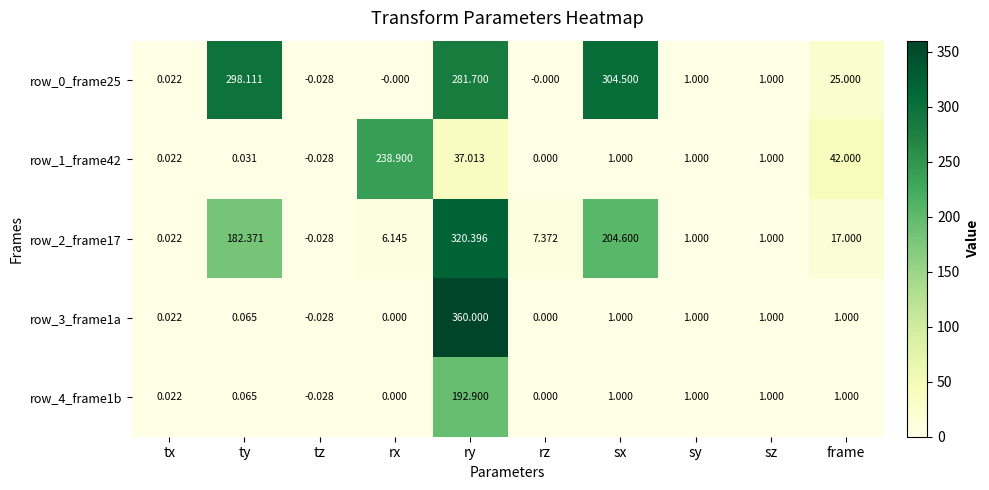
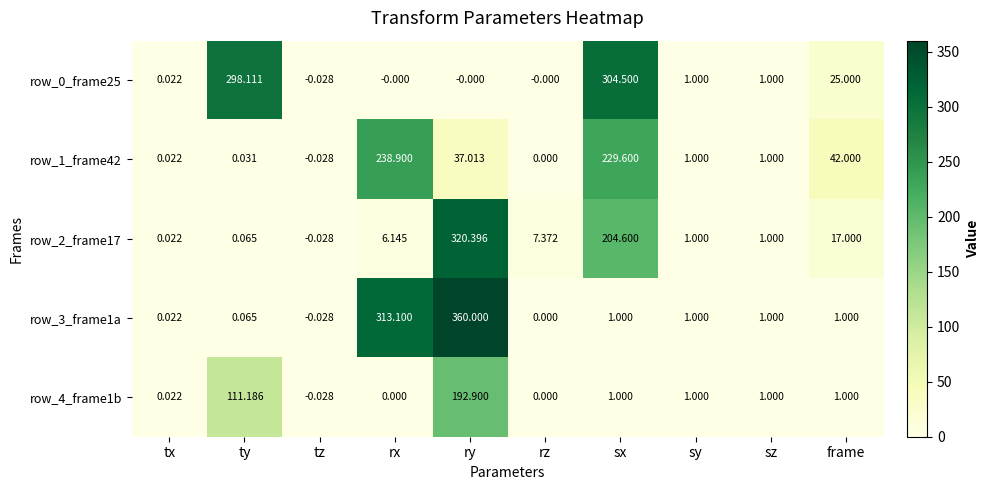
row_0_frame25, ry: 281.700 -> -0.000
row_1_frame42, sx: 1.000 -> 229.600
row_2_frame17, ty: 182.371 -> 0.065
row_3_frame1a, rx: 0.000 -> 313.100
row_4_frame1b, ty: 0.065 -> 111.186
